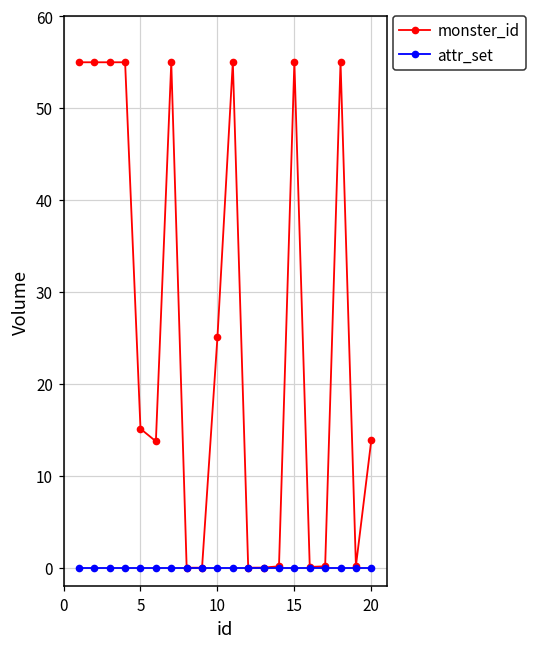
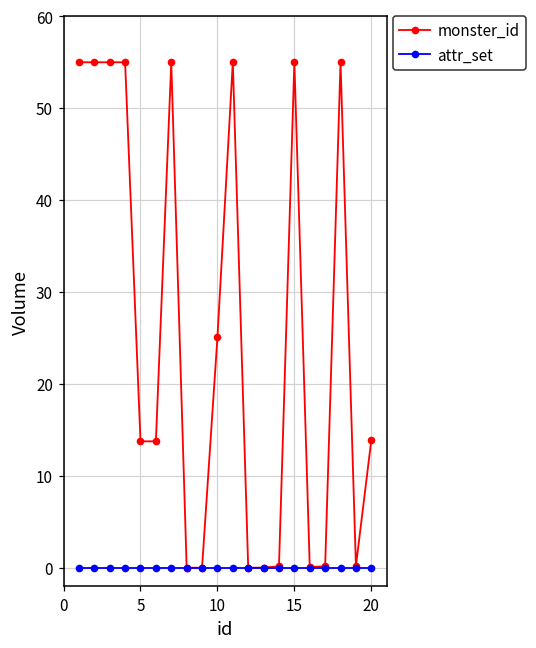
monster_id, 5: 15 -> 14
